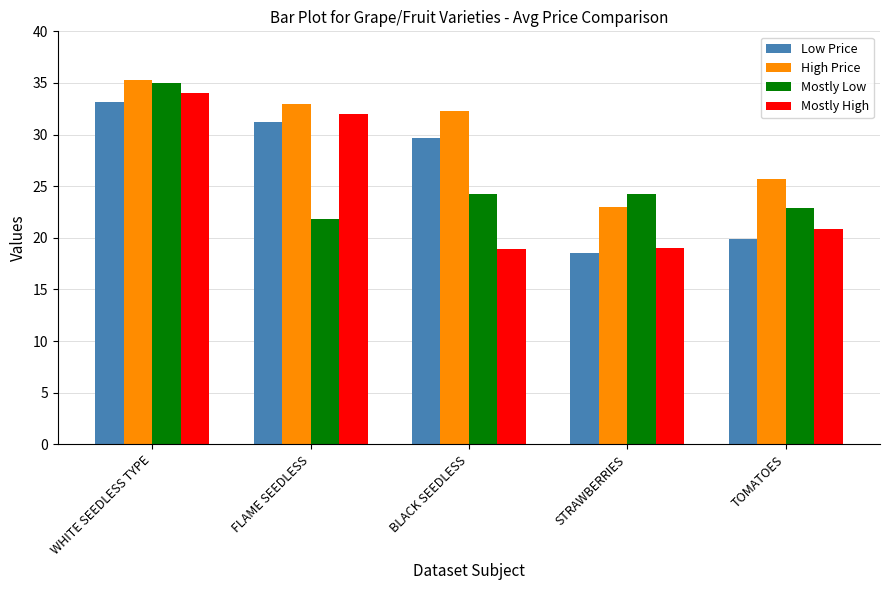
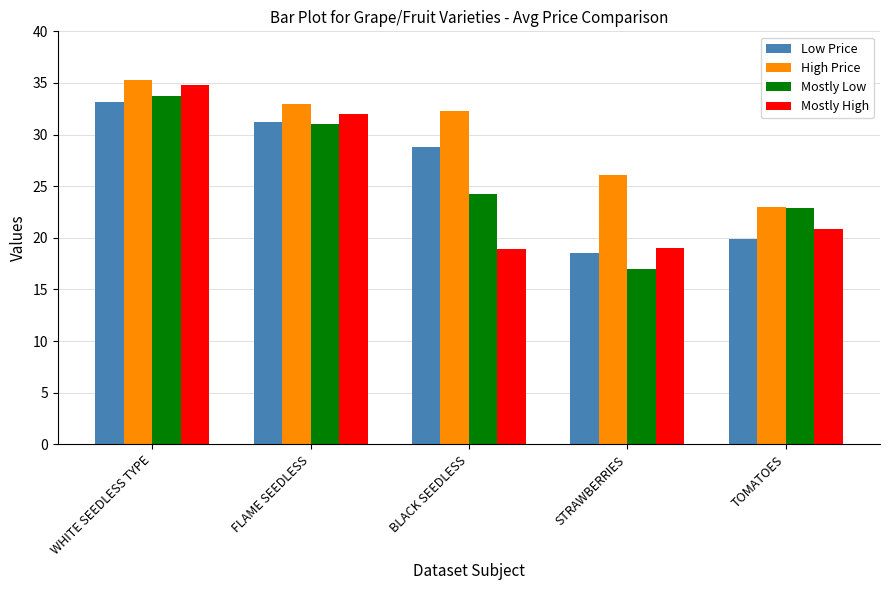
Mostly Low, WHITE SEEDLESS TYPE: 35.0 -> 33.8
Mostly High, WHITE SEEDLESS TYPE: 34.0 -> 34.8
Mostly Low, FLAME SEEDLESS: 21.8 -> 31.0
Low Price, BLACK SEEDLESS: 29.7 -> 28.8
High Price, STRAWBERRIES: 23.0 -> 26.1
Mostly Low, STRAWBERRIES: 24.3 -> 17.0
High Price, TOMATOES: 25.7 -> 23.0
